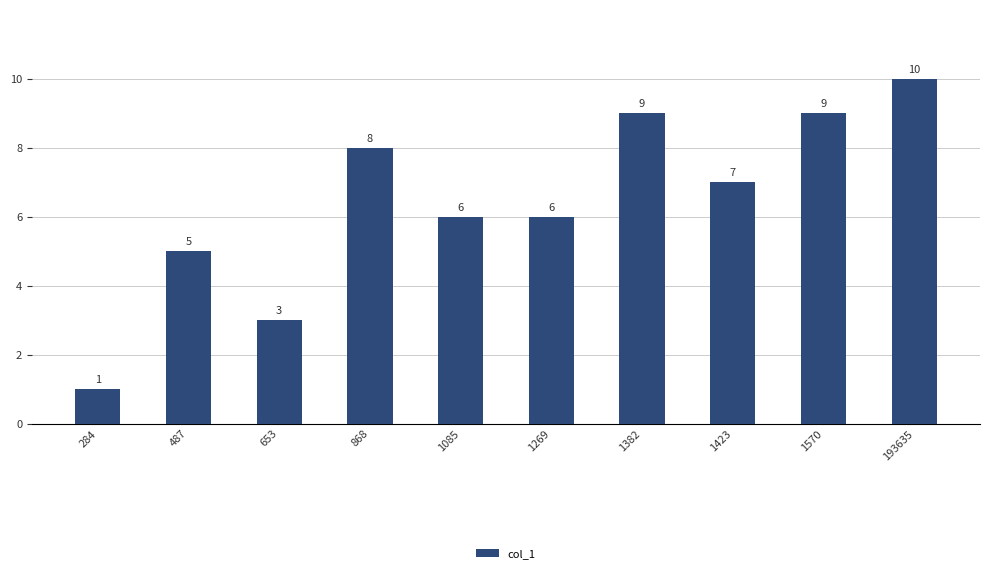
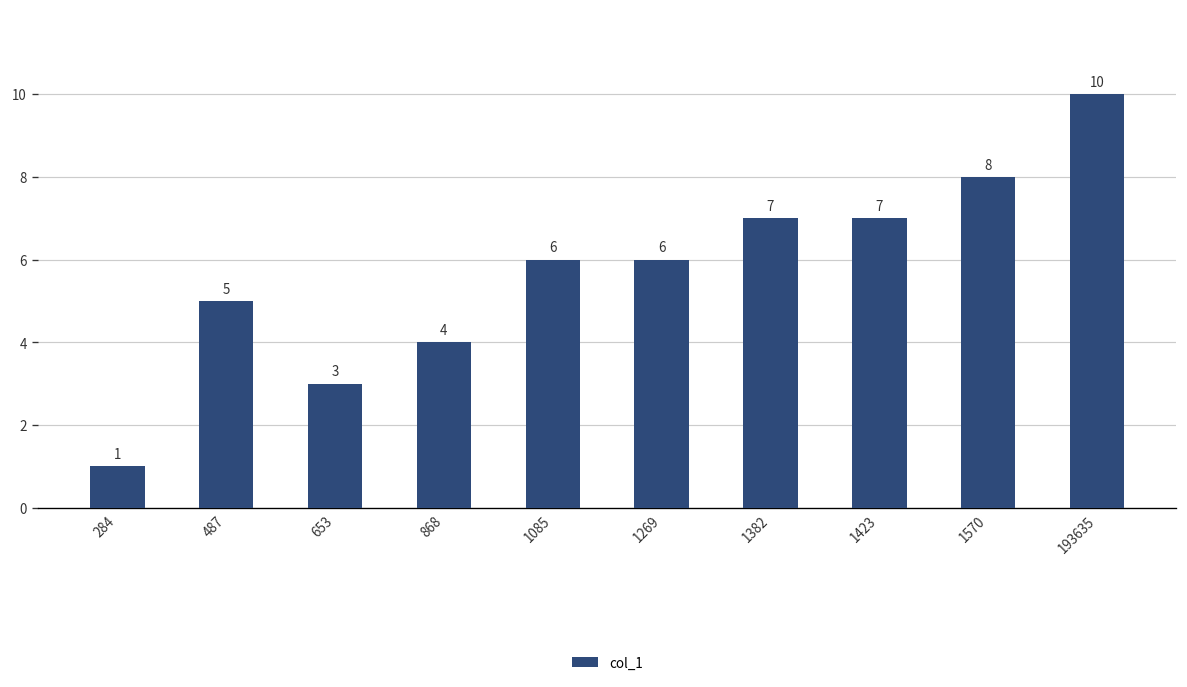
868: 8 -> 4
1382: 9 -> 7
1570: 9 -> 8
